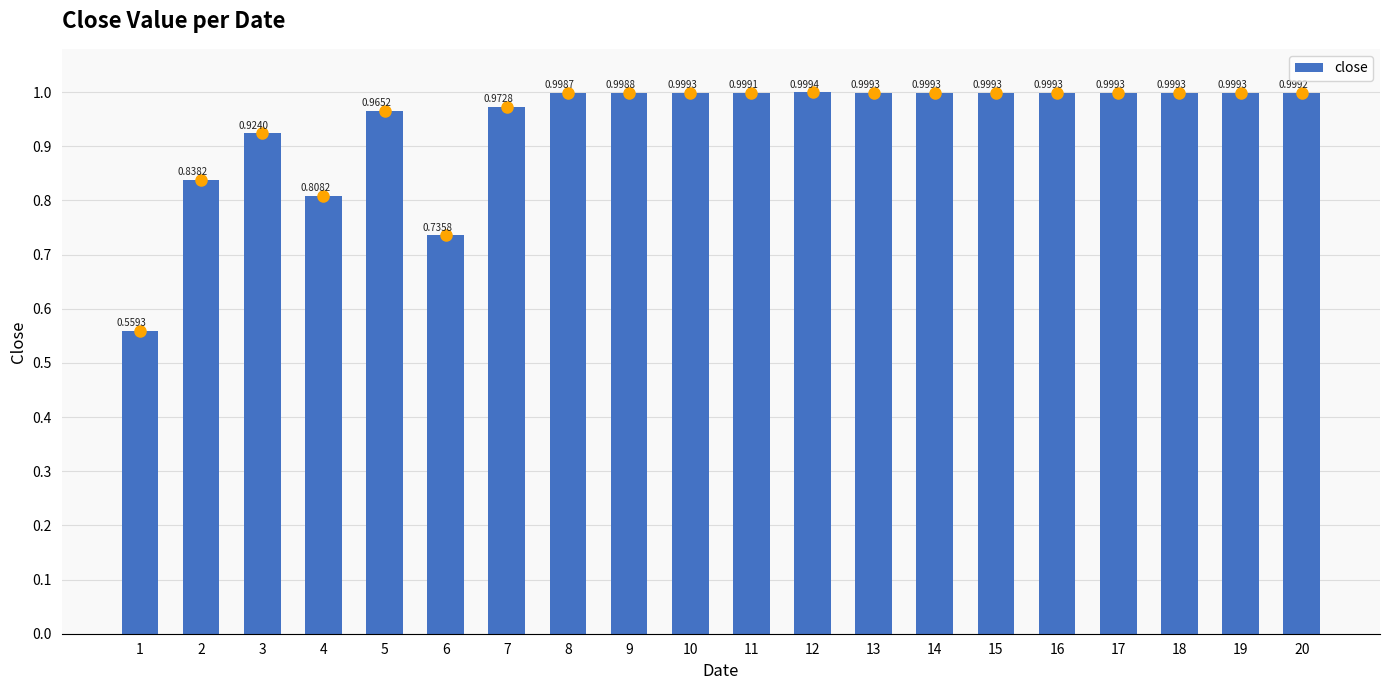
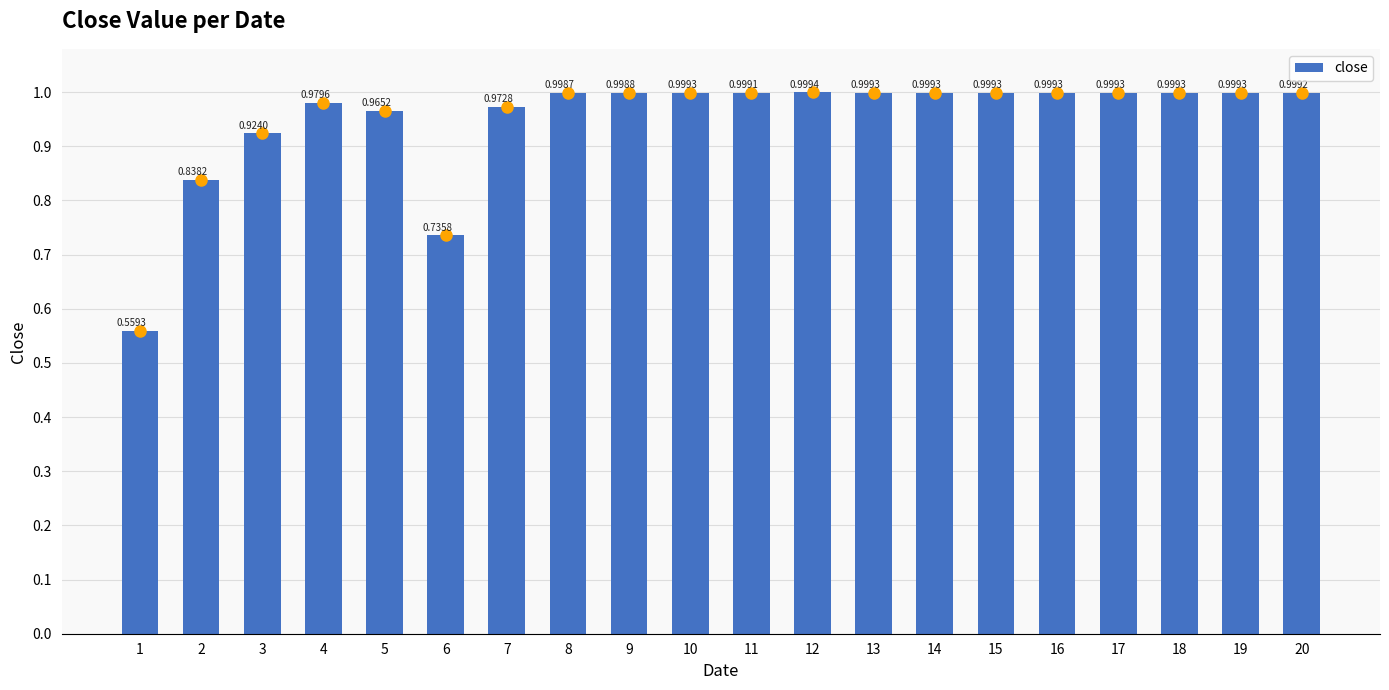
close, 4: 0.8082 -> 0.9796
